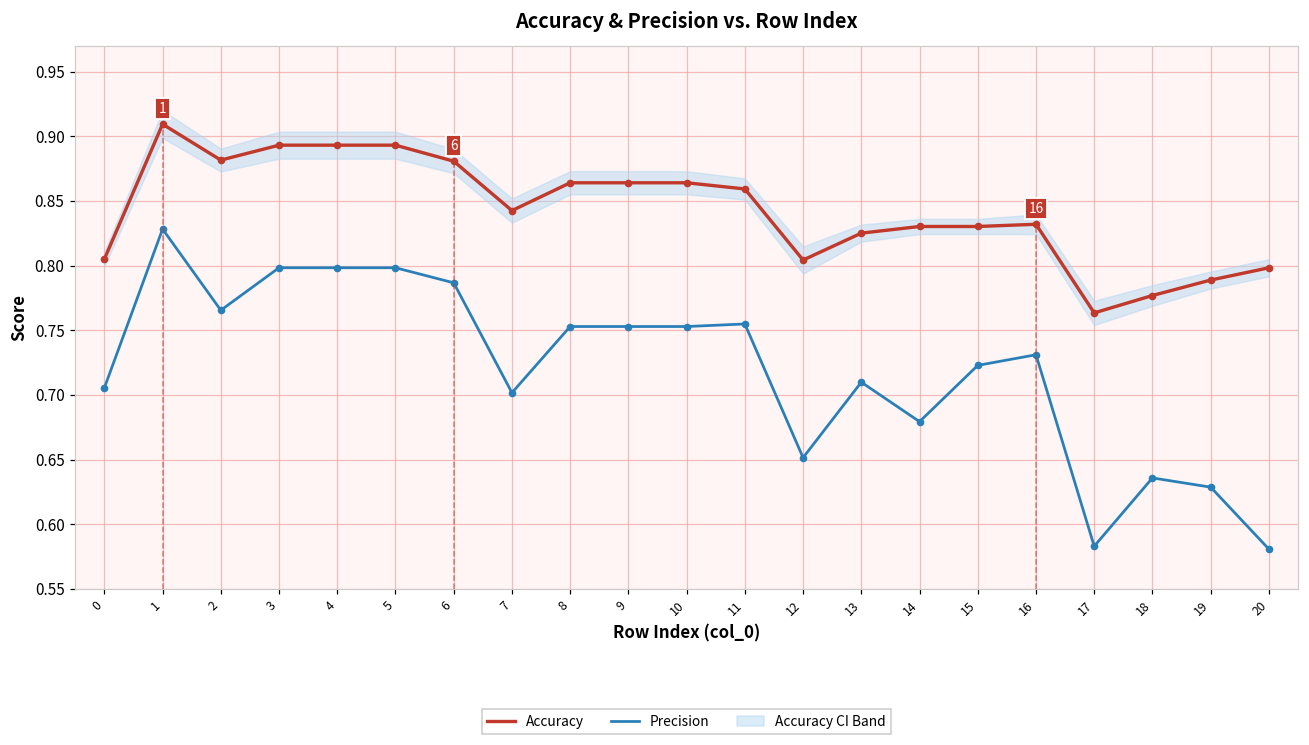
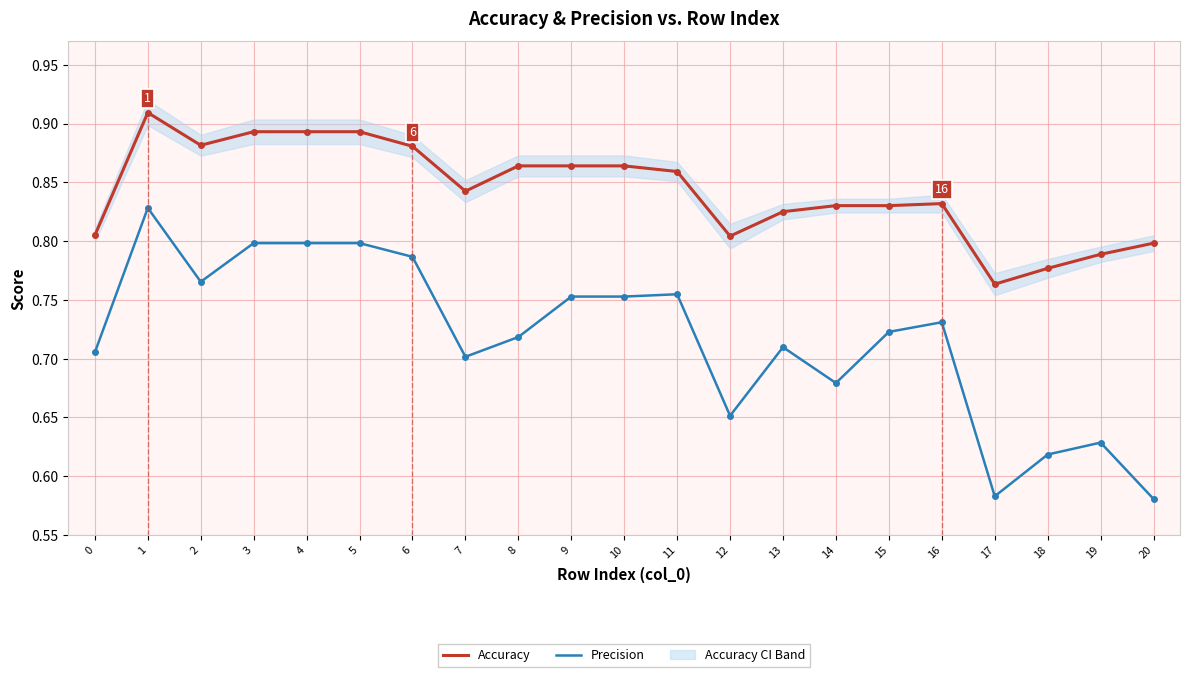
Precision, 8: 0.753 -> 0.718
Precision, 18: 0.636 -> 0.619
